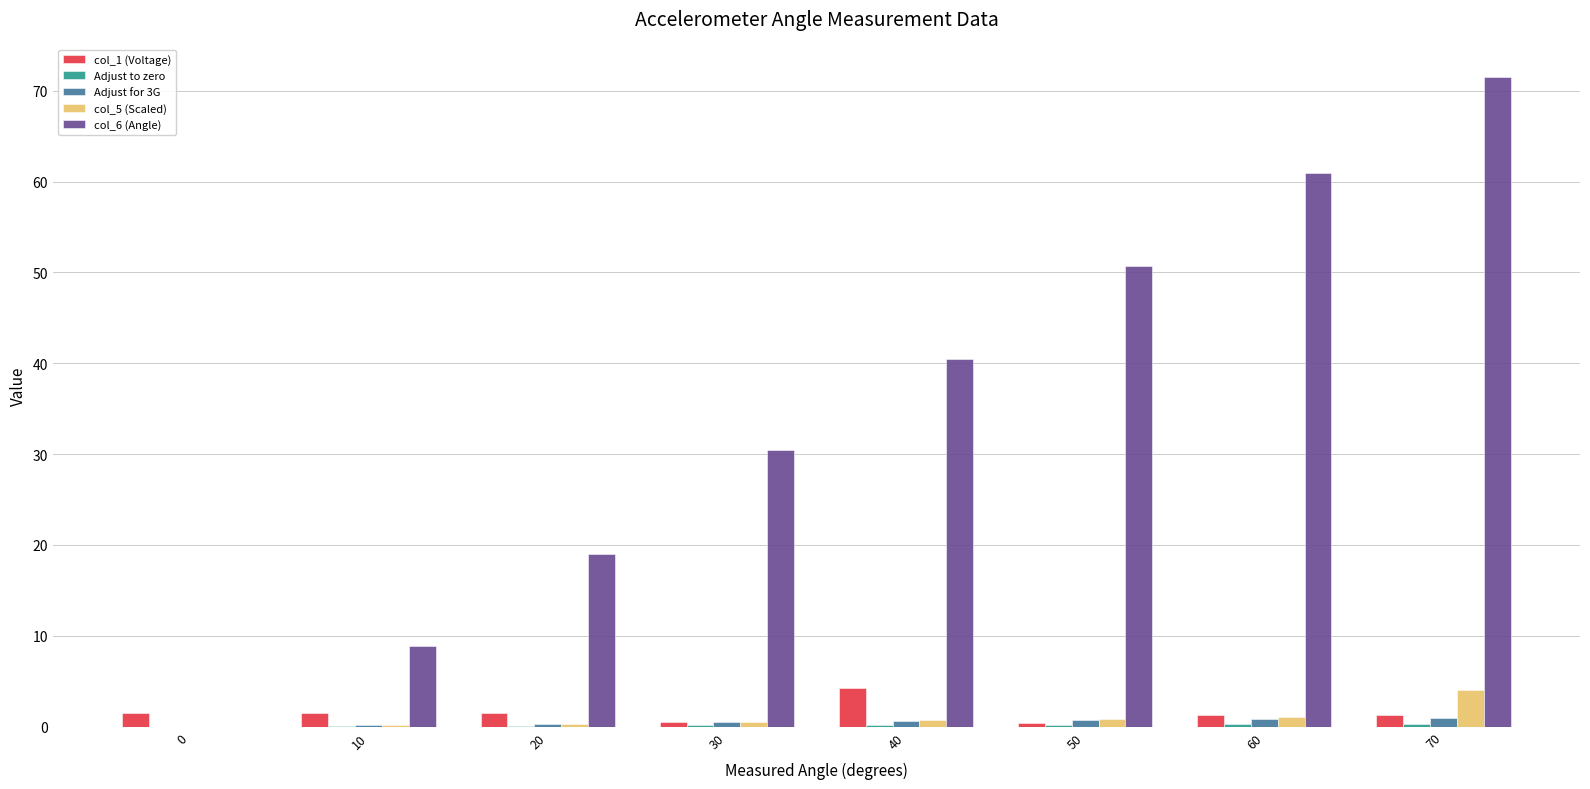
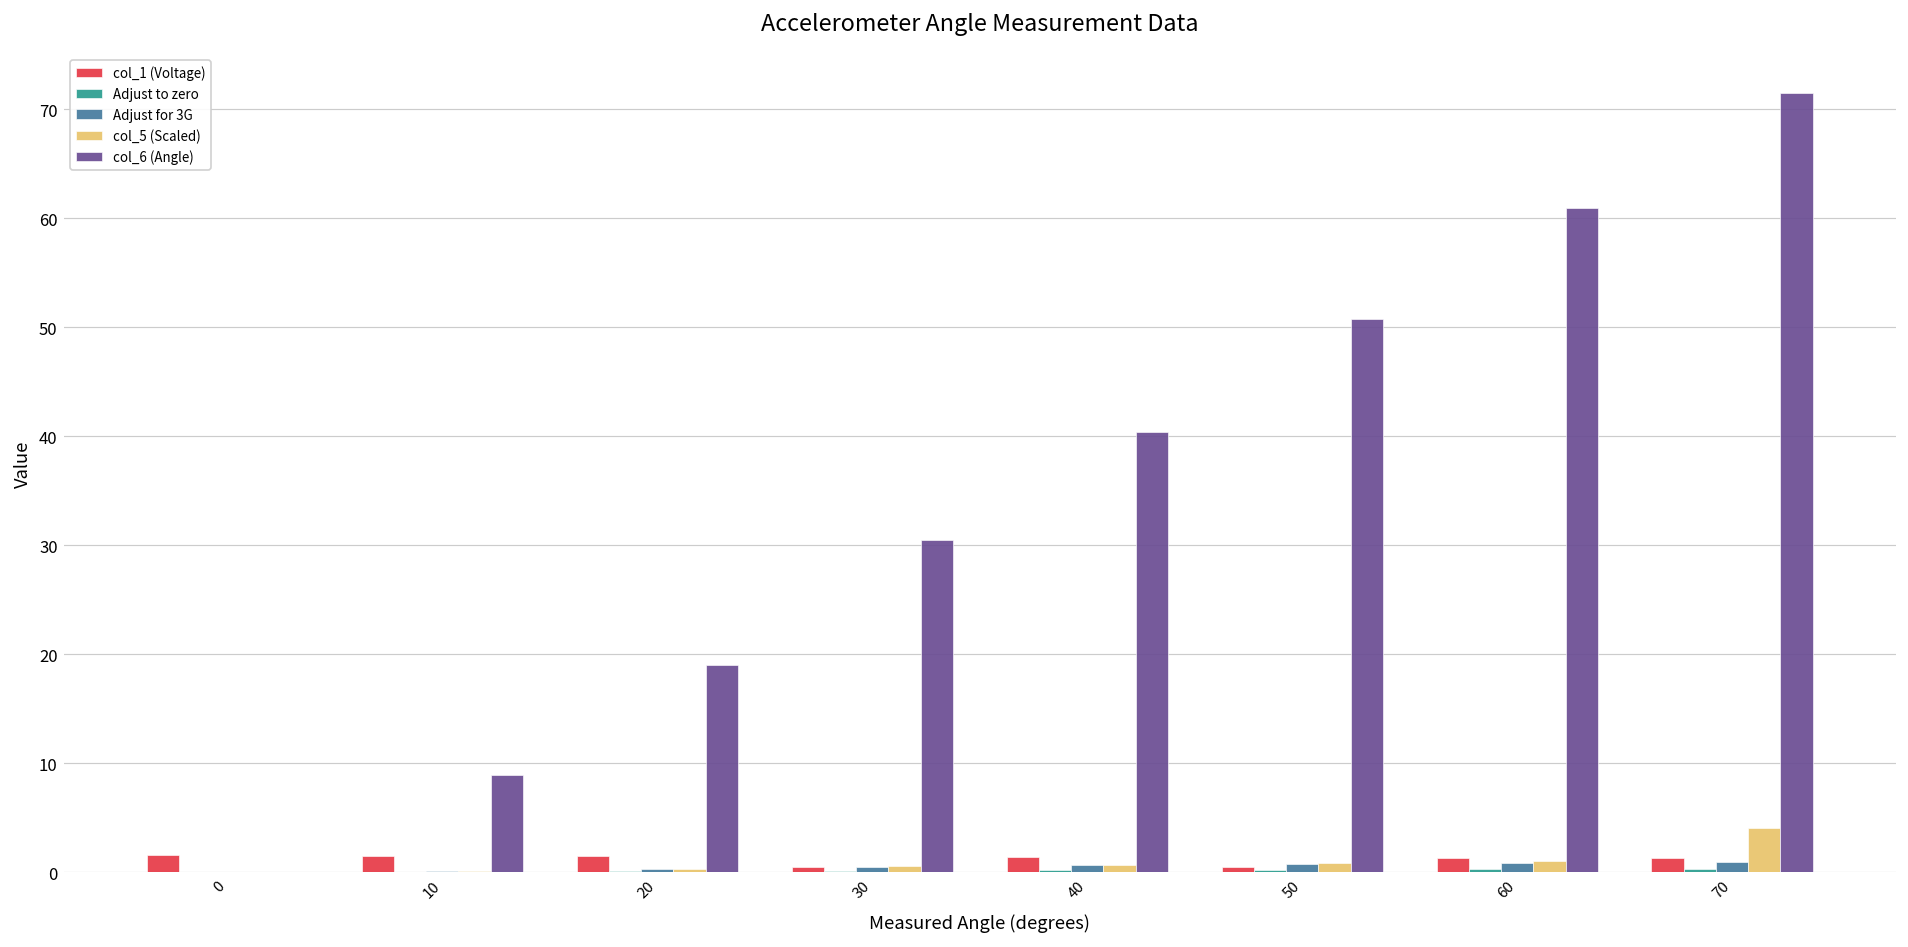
col_1 (Voltage), 40: 4 -> 1
